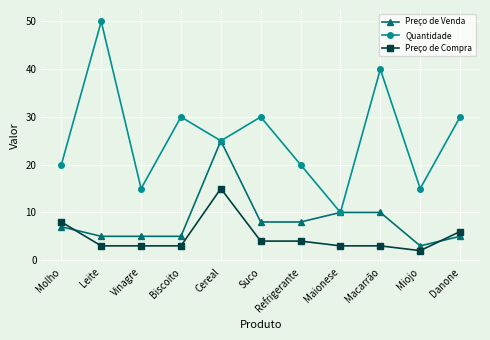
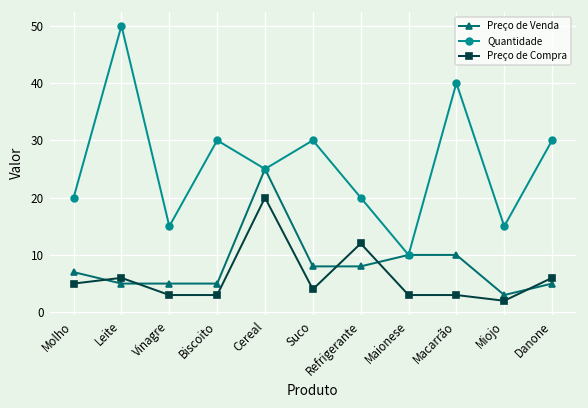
Preço de Compra, Molho: 8 -> 5
Preço de Compra, Leite: 3 -> 6
Preço de Compra, Cereal: 15 -> 20
Preço de Compra, Refrigerante: 4 -> 12
